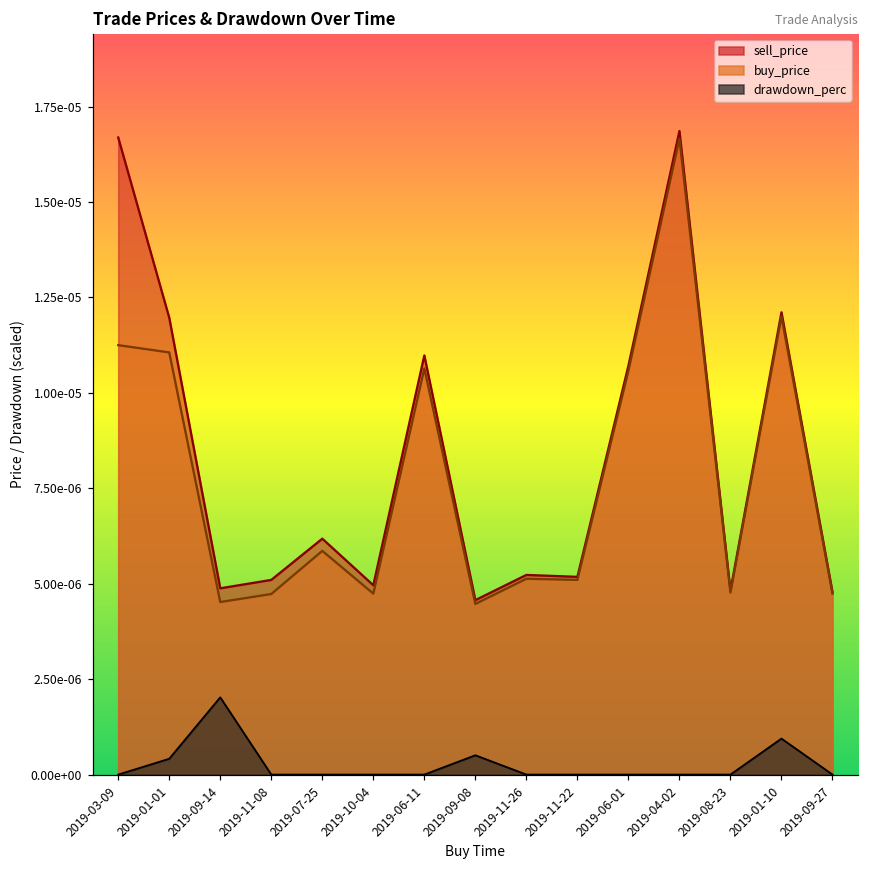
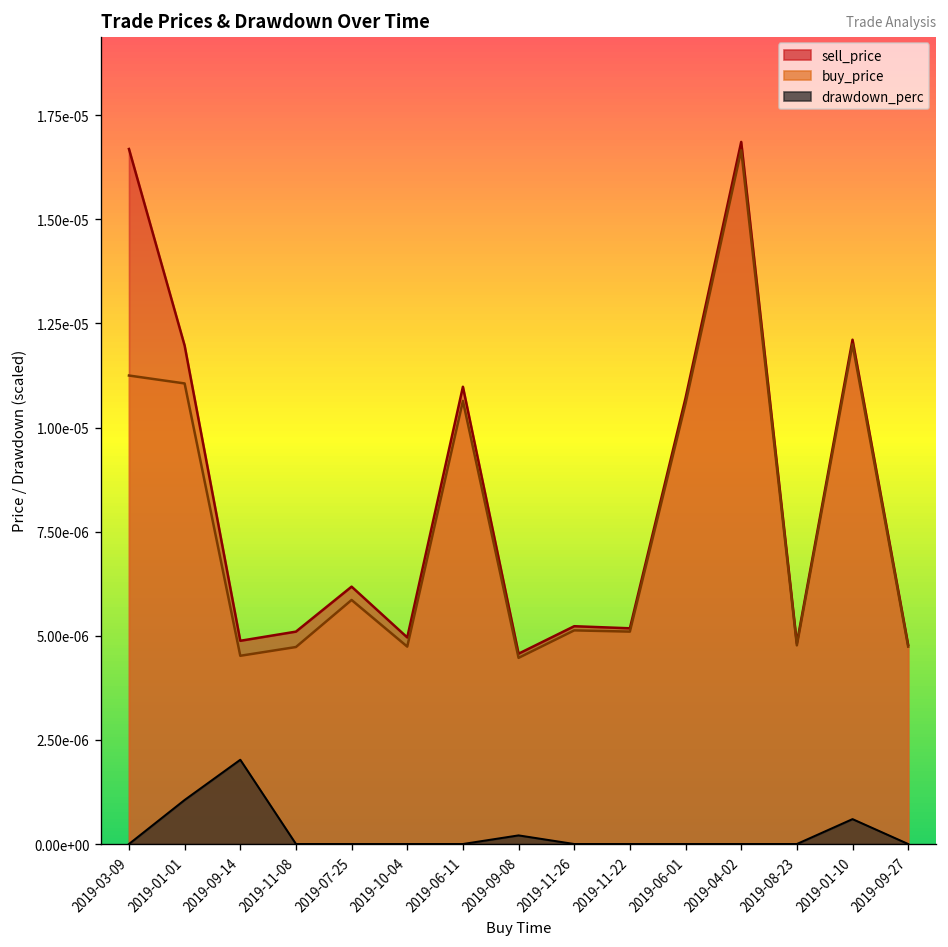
drawdown_perc, 2019-01-01: 0.0000004 -> 0.0000011
drawdown_perc, 2019-09-08: 0.0000005 -> 0.0000002
drawdown_perc, 2019-01-10: 0.0000009 -> 0.0000006
